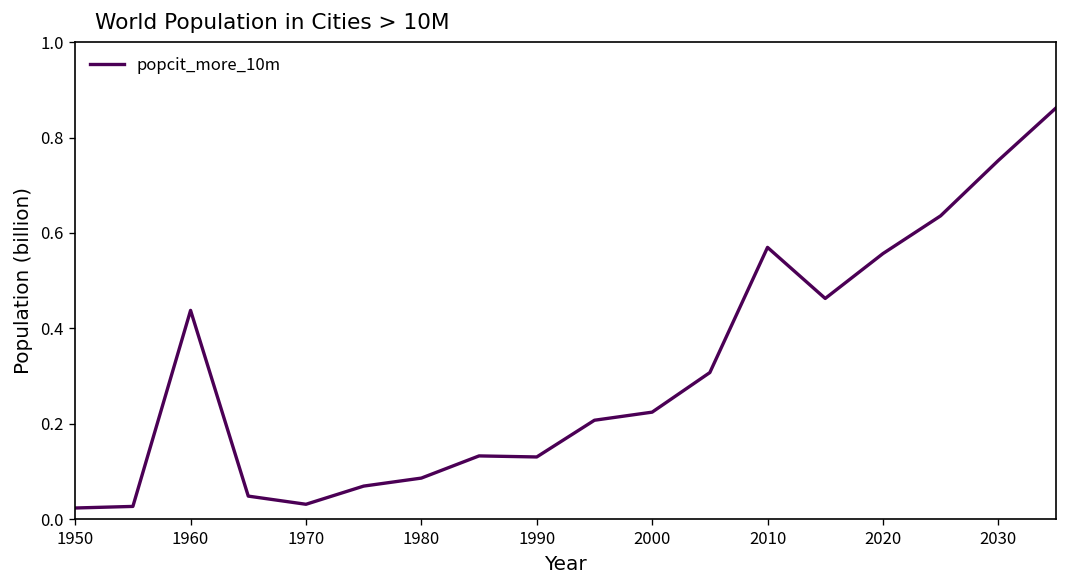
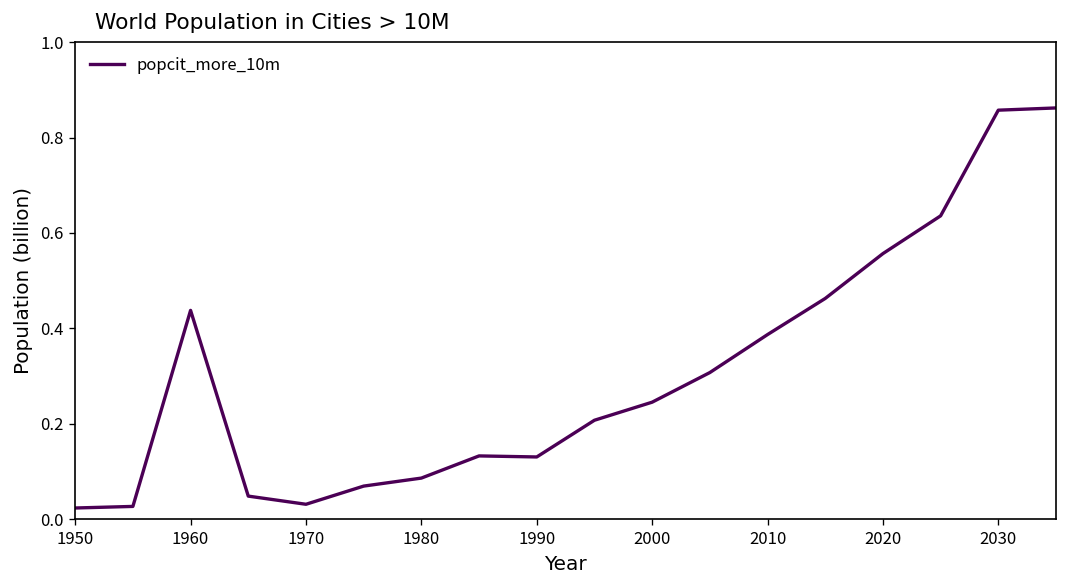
2000: 0.22 -> 0.25
2010: 0.57 -> 0.39
2030: 0.75 -> 0.86
